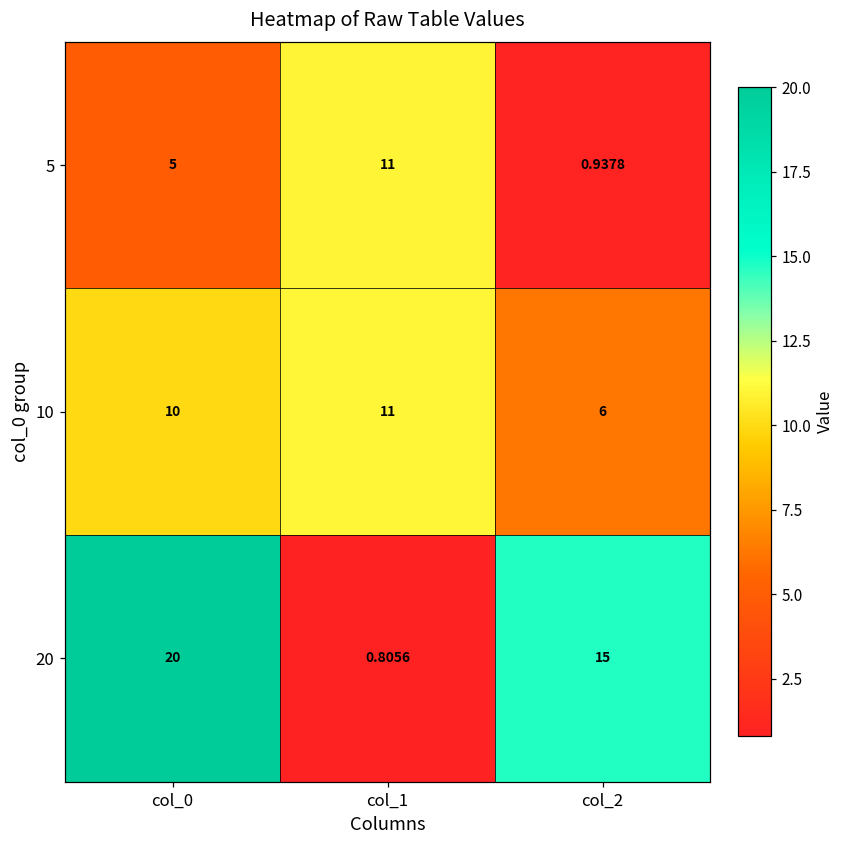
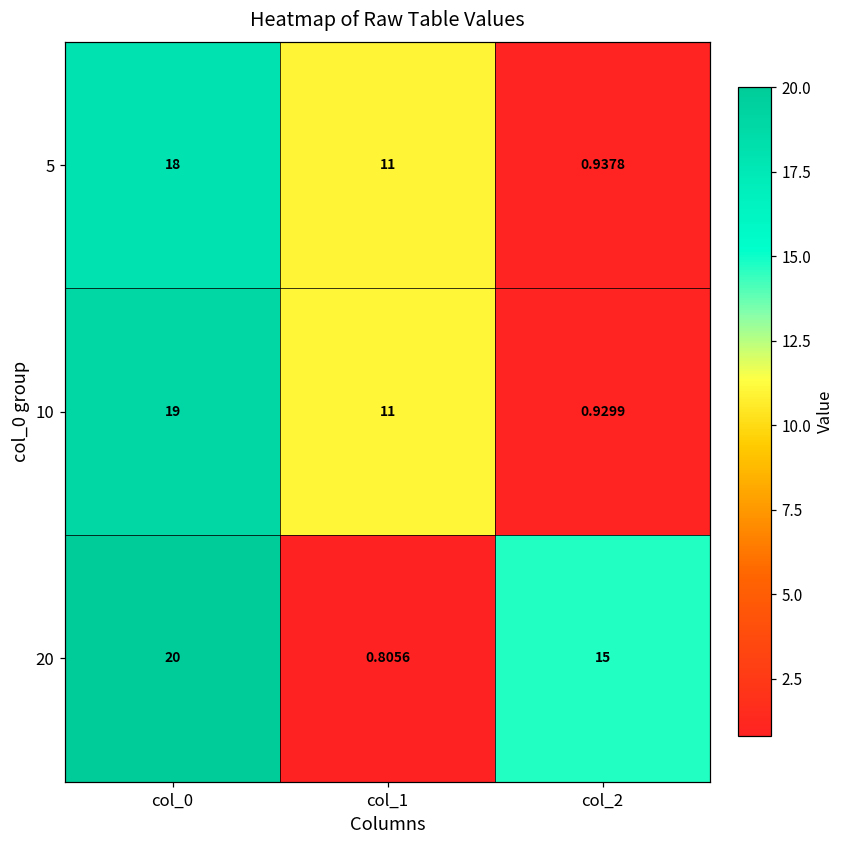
5, col_0: 5 -> 18
10, col_0: 10 -> 19
10, col_2: 6 -> 0.9299
